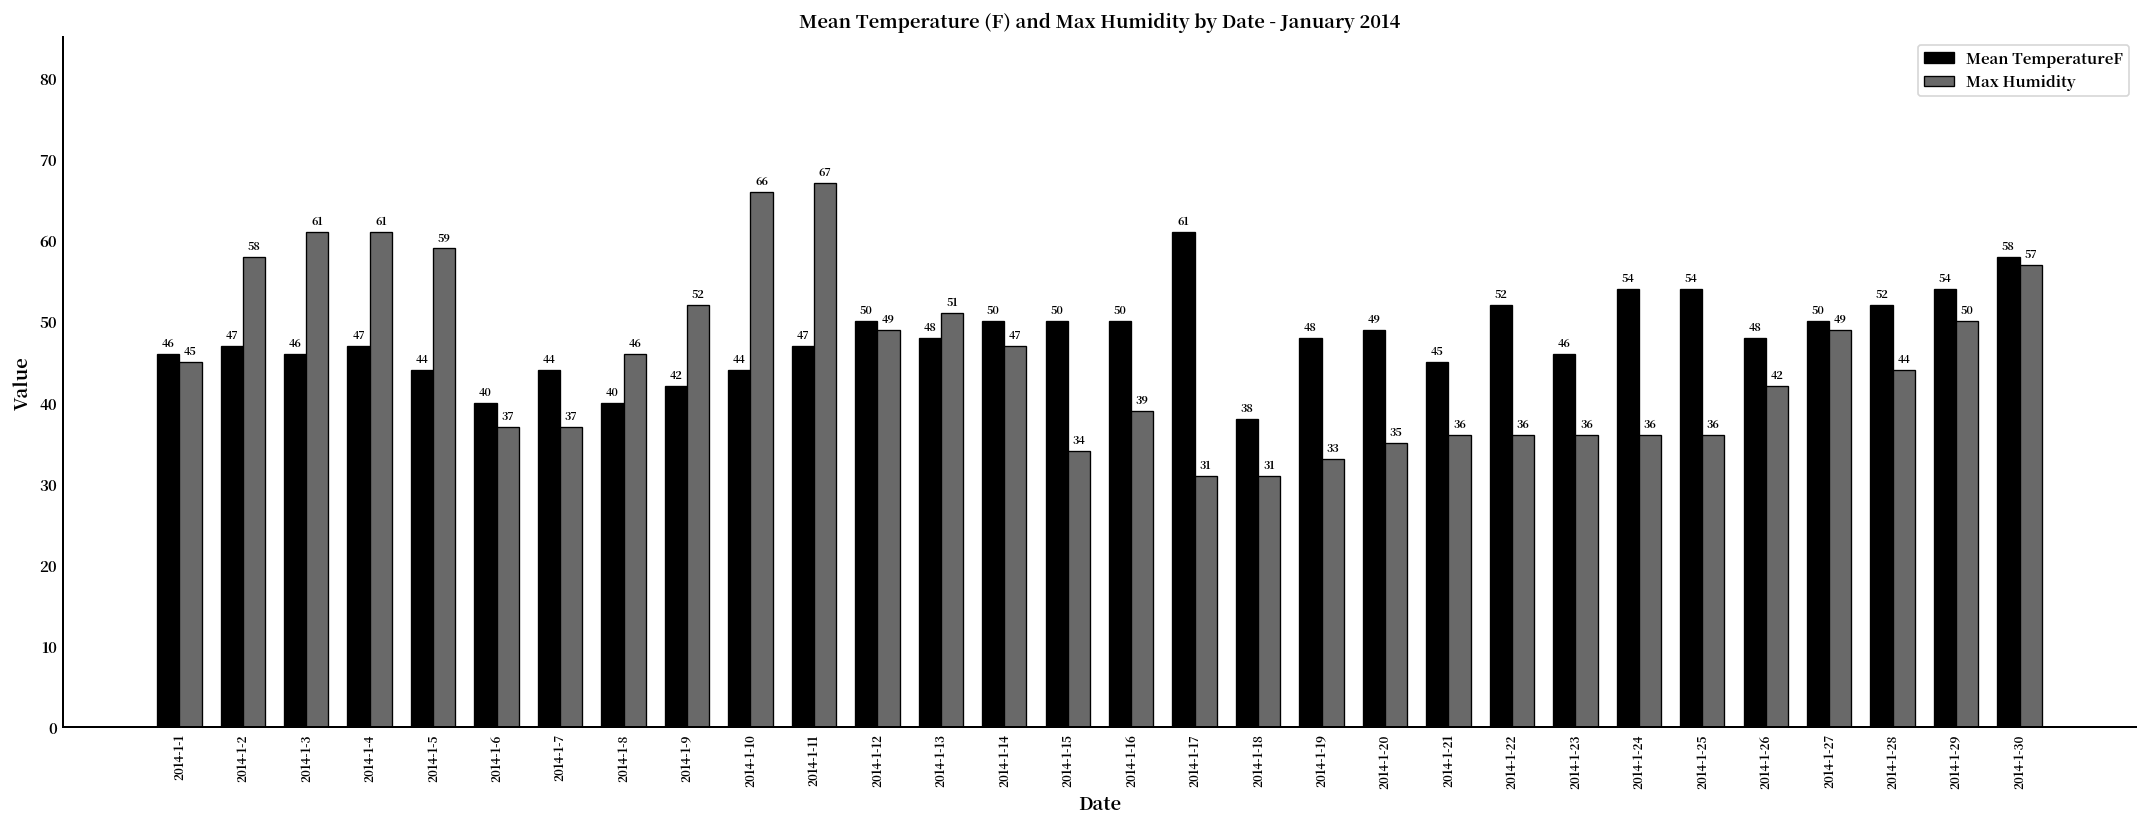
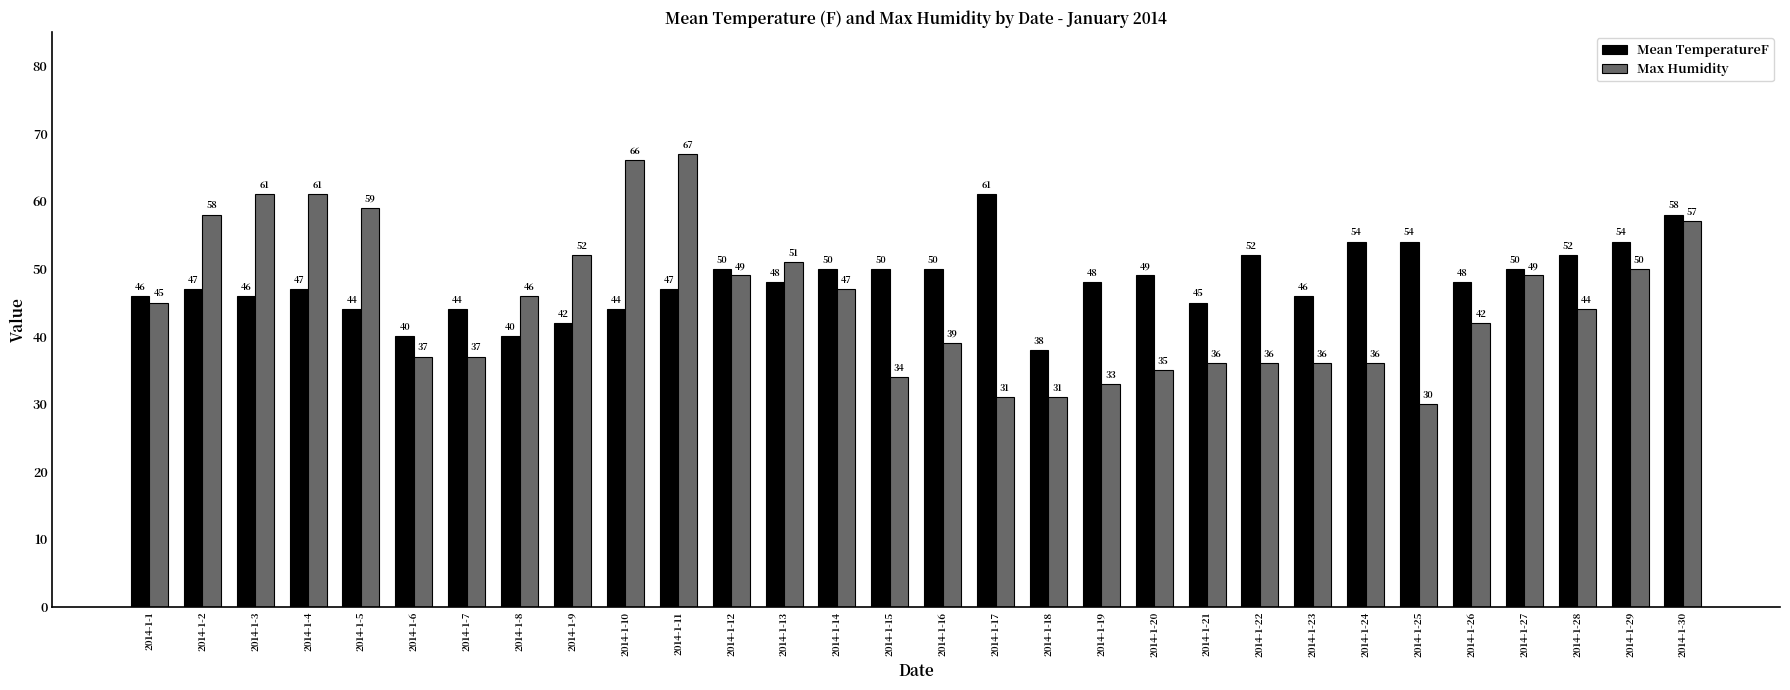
Max Humidity, 2014-1-25: 36 -> 30
